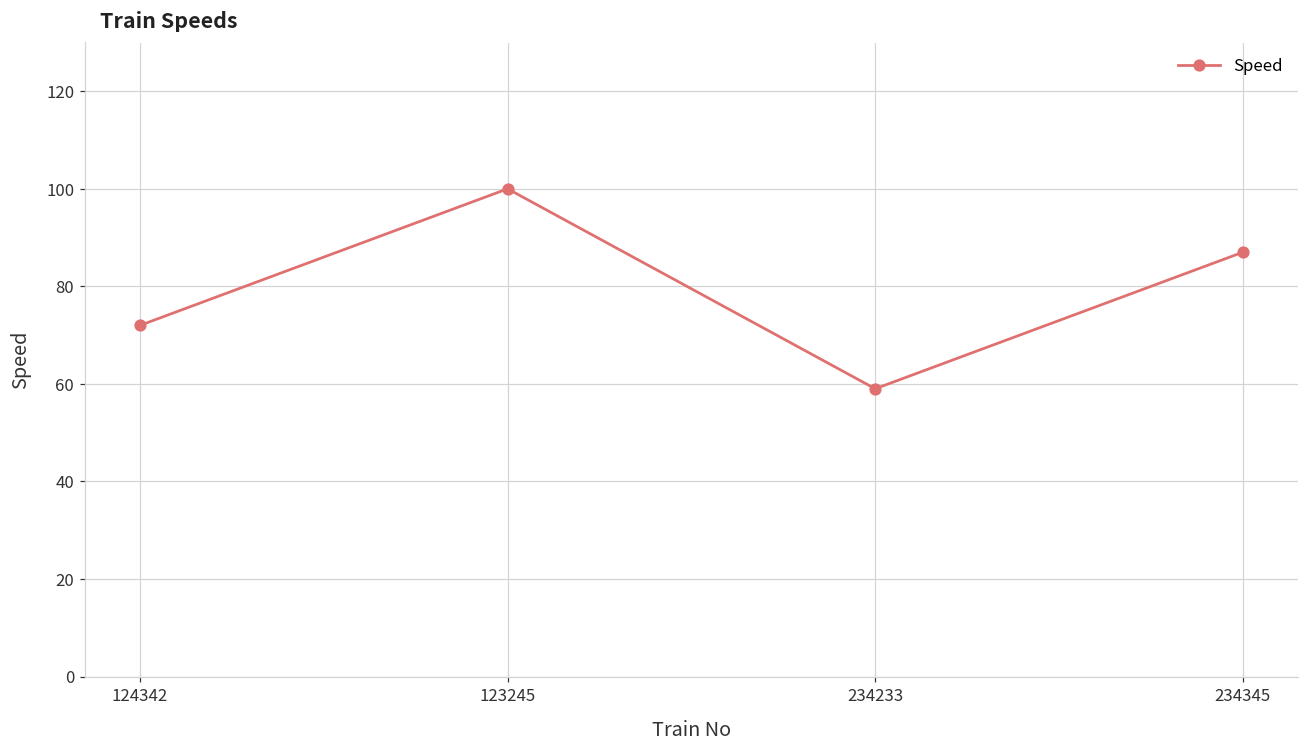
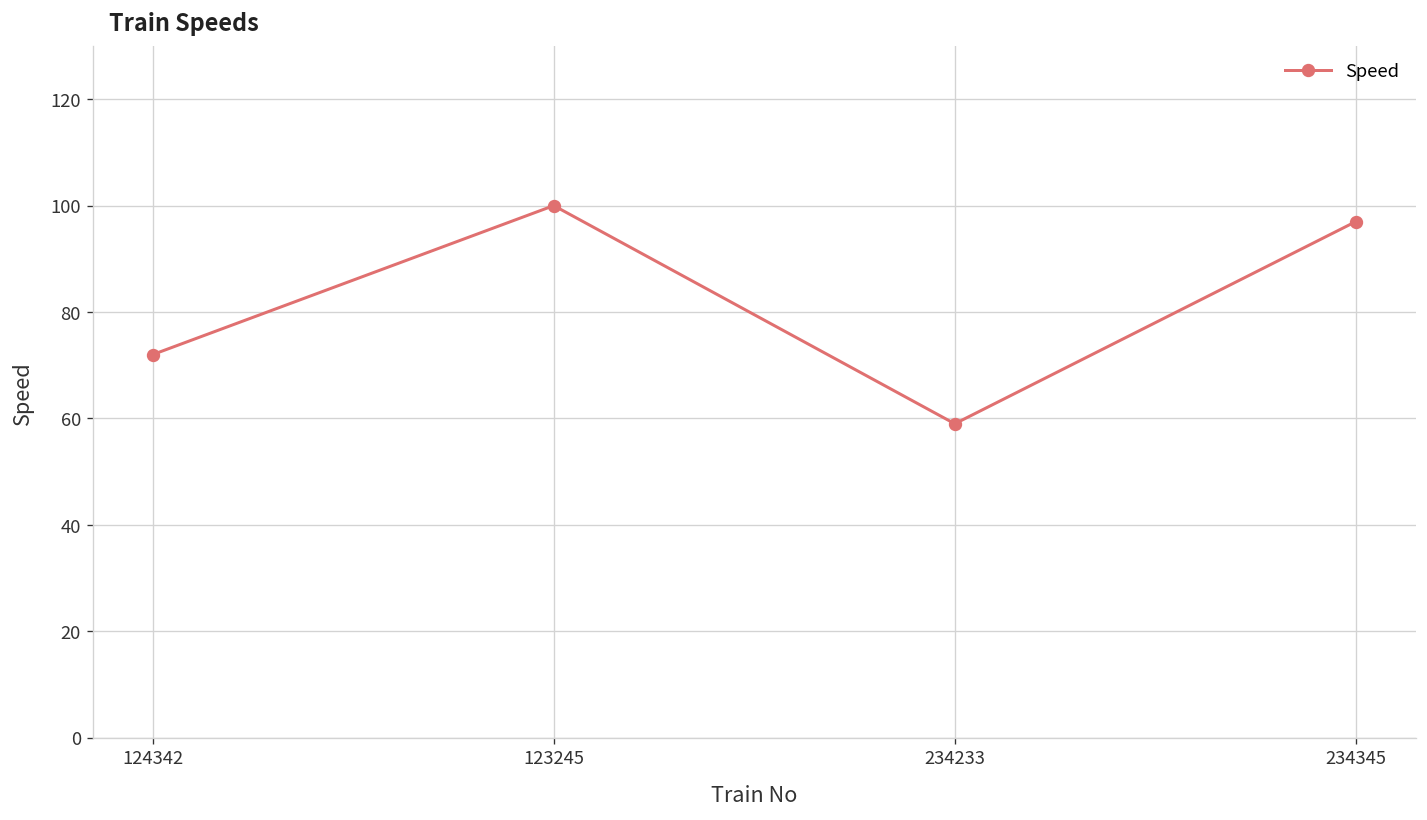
234345: 87 -> 97
